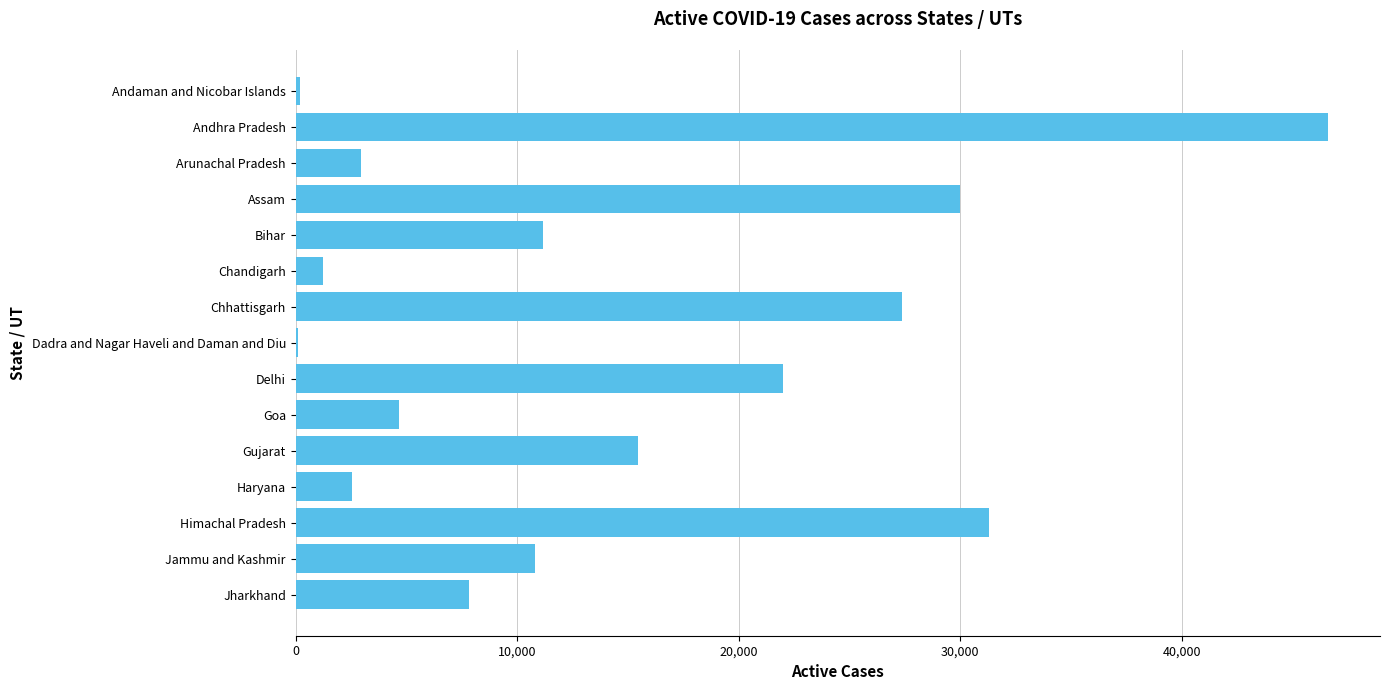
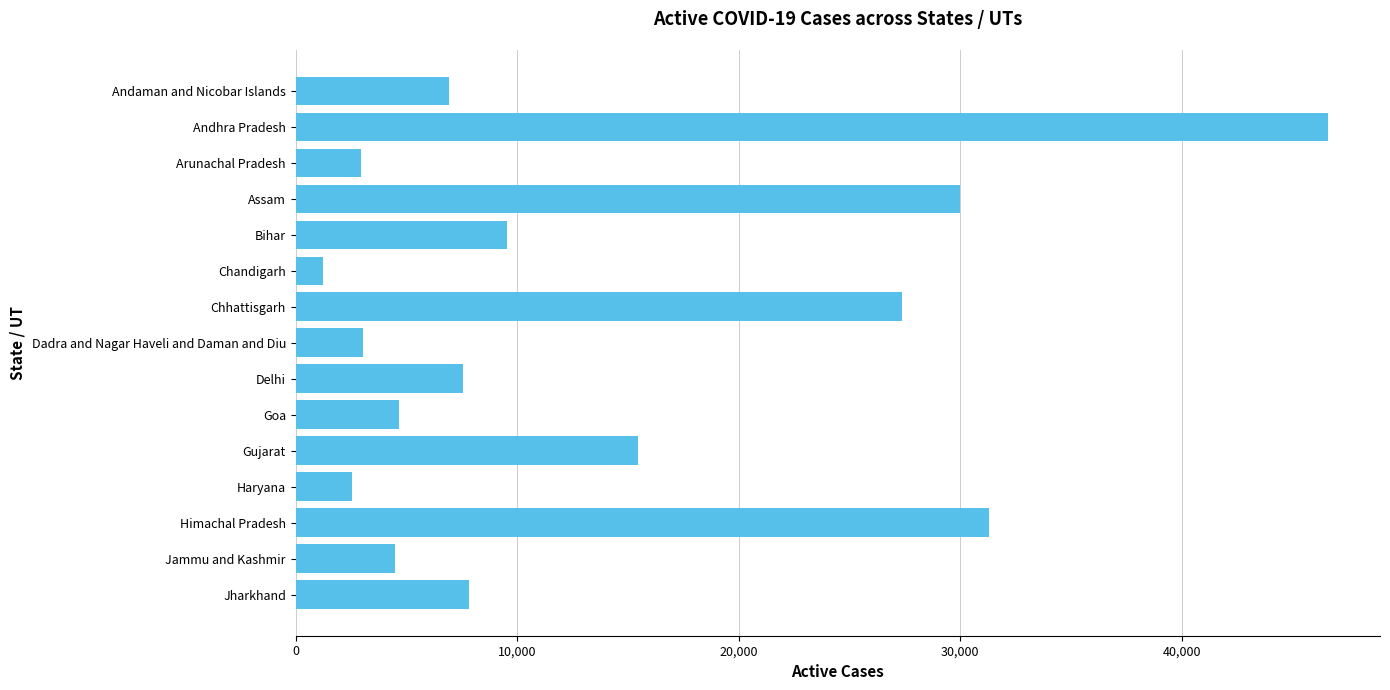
Andaman and Nicobar Islands: 200 -> 6,900
Bihar: 11,200 -> 9,500
Dadra and Nagar Haveli and Daman and Diu: 100 -> 3,000
Delhi: 22,000 -> 7,500
Jammu and Kashmir: 10,800 -> 4,500
